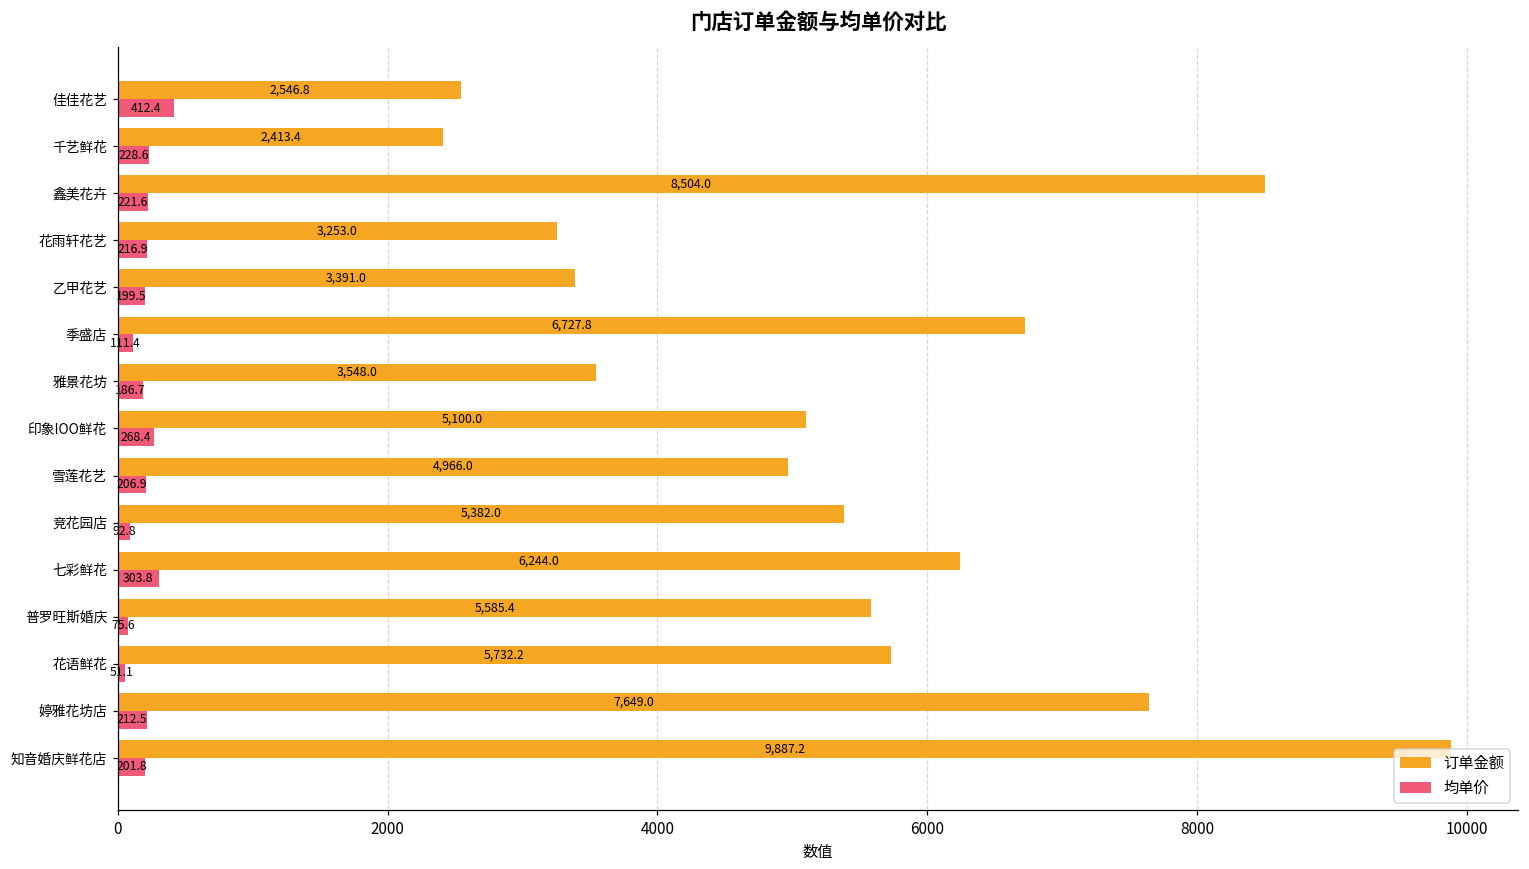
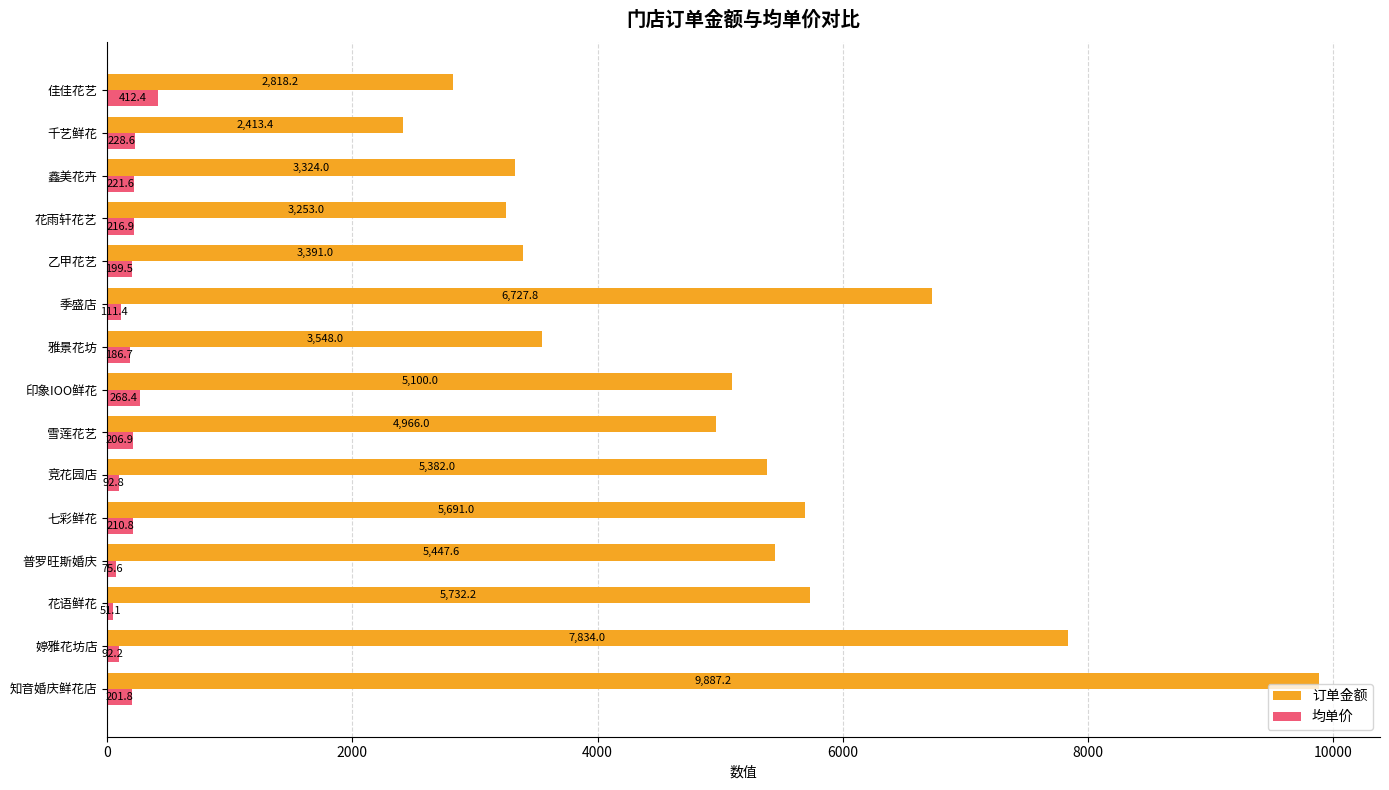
订单金额, 佳佳花艺: 2,546.8 -> 2,818.2
订单金额, 鑫美花卉: 8,504.0 -> 3,324.0
订单金额, 七彩鲜花: 6,244.0 -> 5,691.0
均单价, 七彩鲜花: 303.8 -> 210.8
订单金额, 普罗旺斯婚庆: 5,585.4 -> 5,447.6
订单金额, 婷雅花坊店: 7,649.0 -> 7,834.0
均单价, 婷雅花坊店: 212.5 -> 92.2
